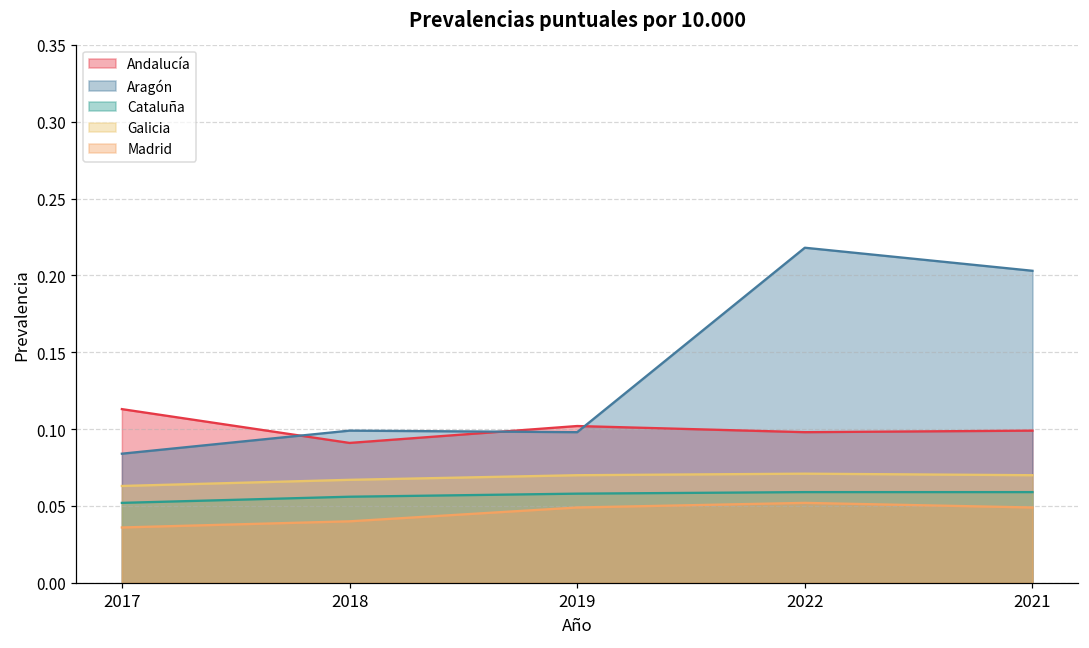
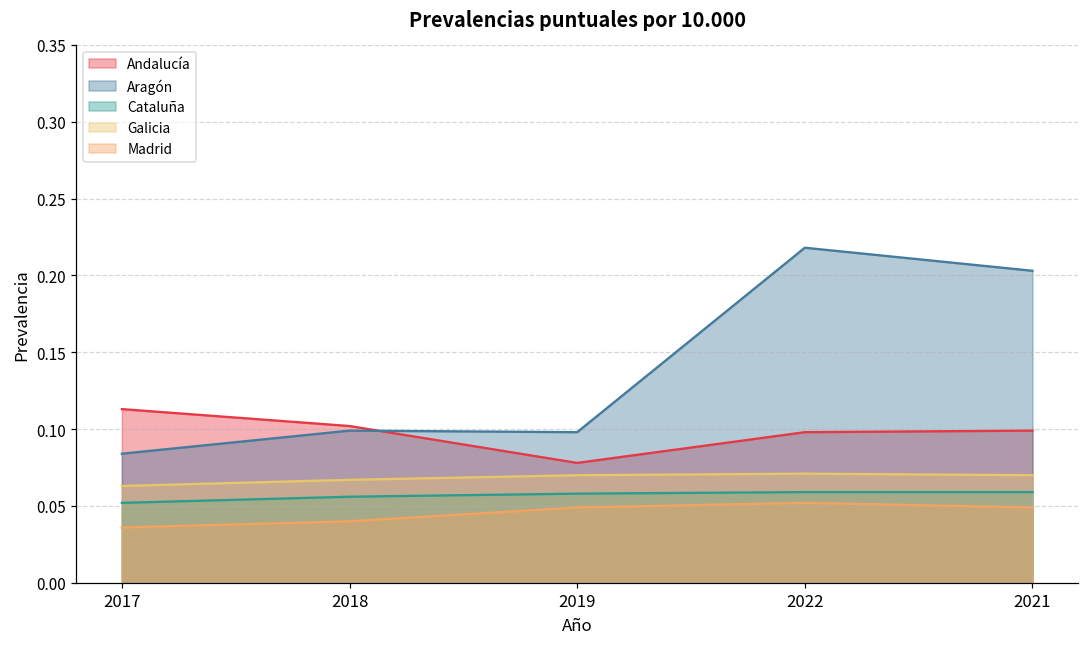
Andalucía, 2018: 0.091 -> 0.102
Andalucía, 2019: 0.102 -> 0.078
